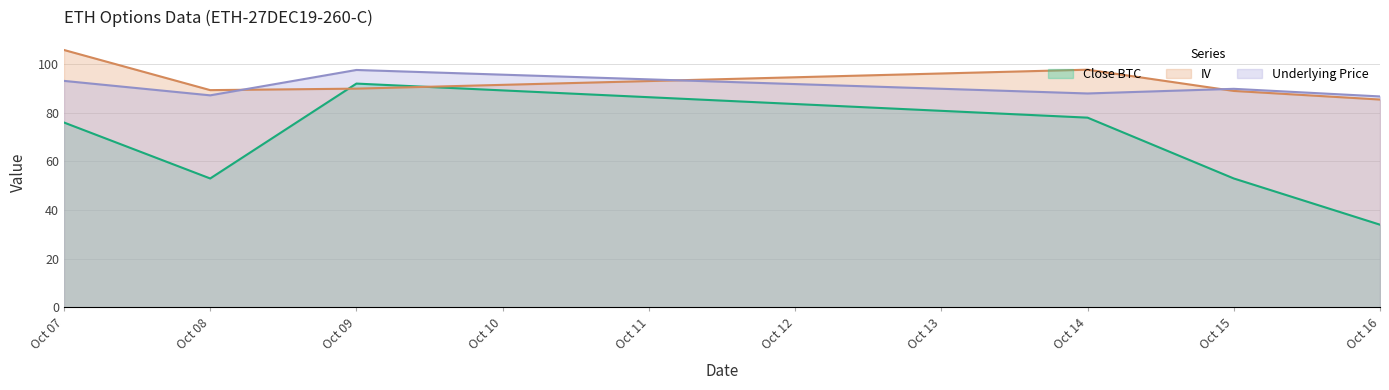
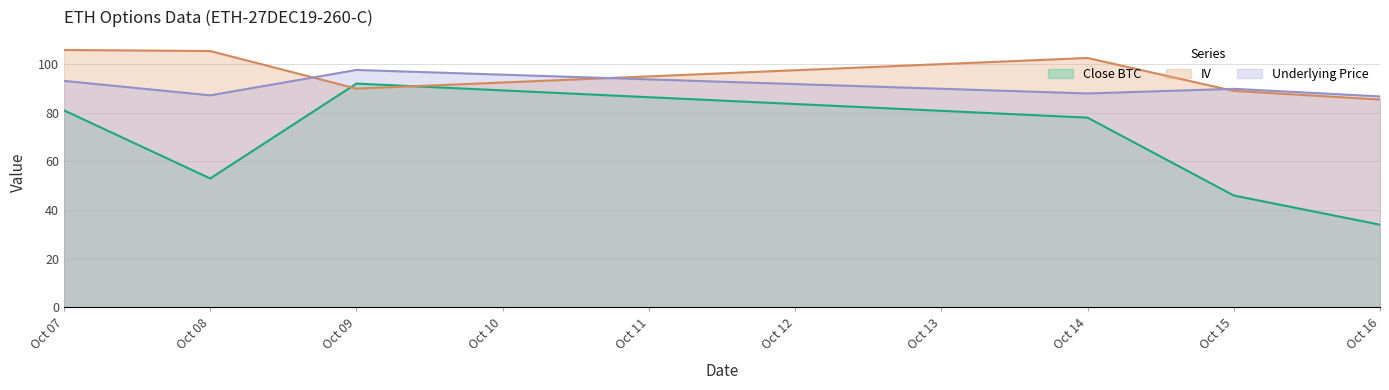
Close BTC, Oct 07: 76 -> 81
IV, Oct 08: 89 -> 105
IV, Oct 14: 98 -> 103
Close BTC, Oct 15: 53 -> 46
